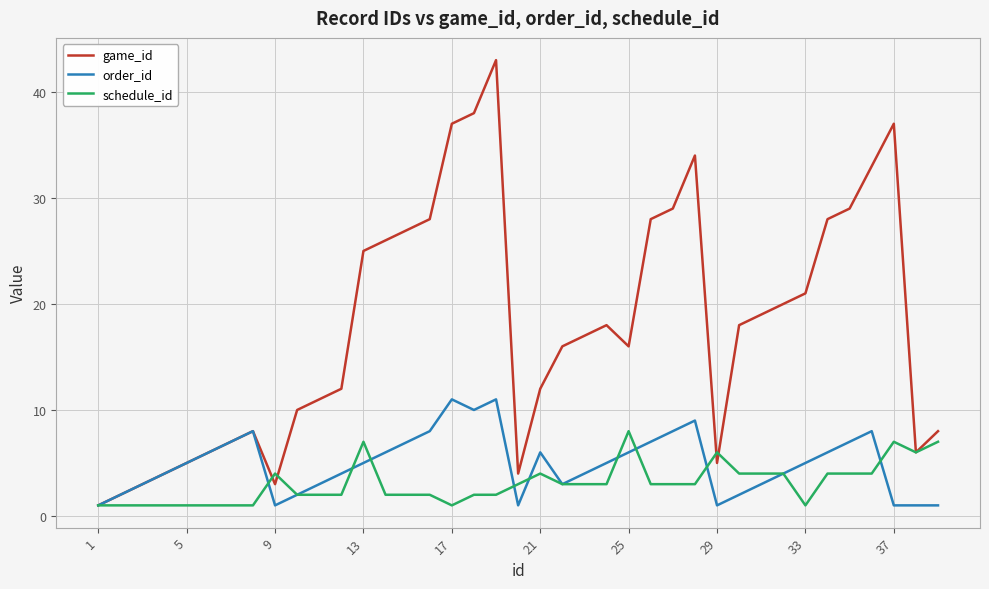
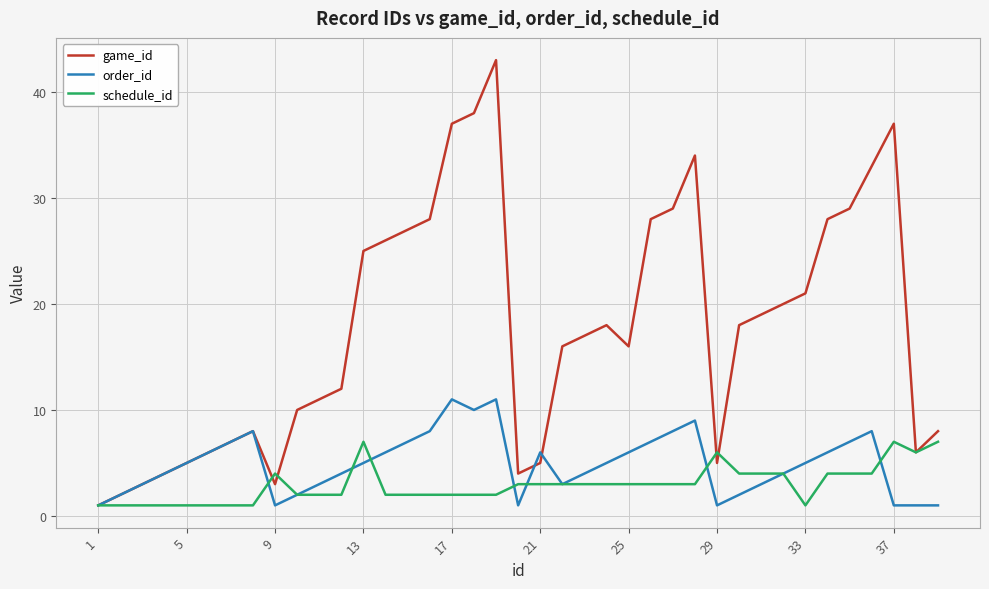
schedule_id, 17: 1 -> 2
game_id, 21: 12 -> 5
schedule_id, 21: 4 -> 3
schedule_id, 25: 8 -> 3
